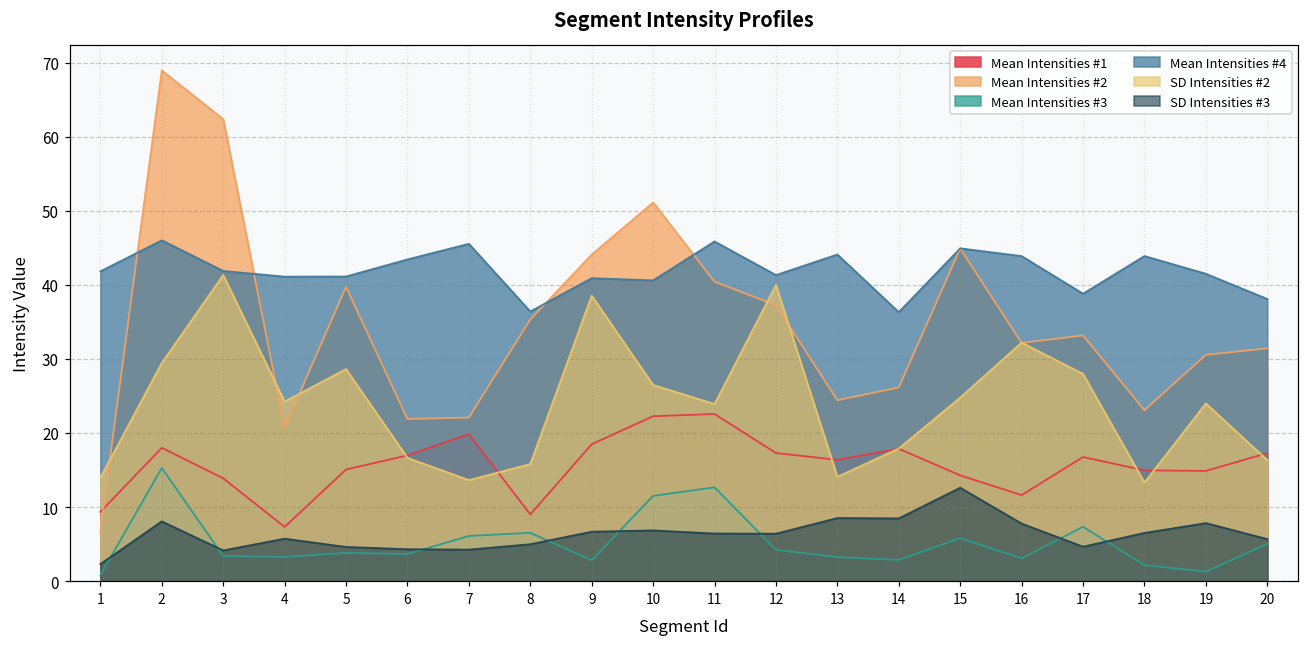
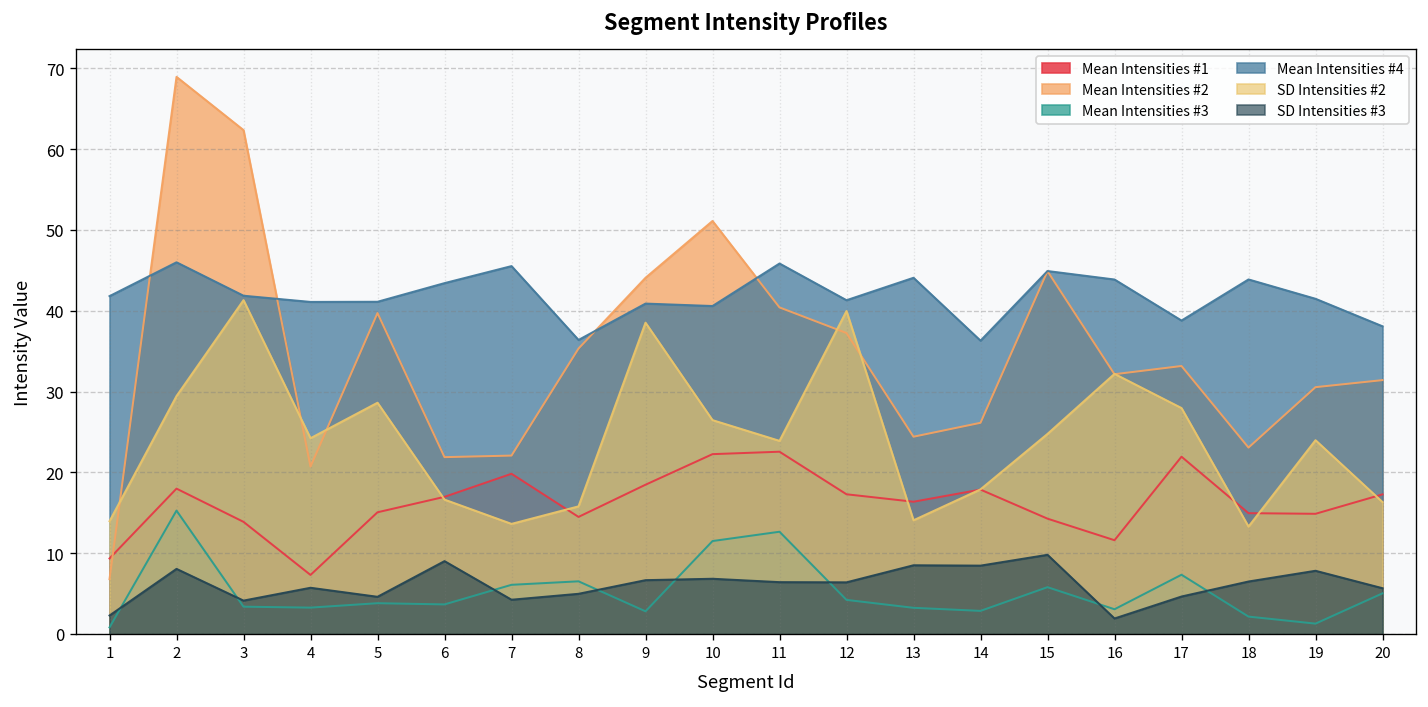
SD Intensities #3, 6: 4 -> 9
Mean Intensities #1, 8: 9 -> 14
SD Intensities #3, 15: 13 -> 10
SD Intensities #3, 16: 8 -> 2
Mean Intensities #1, 17: 17 -> 22
